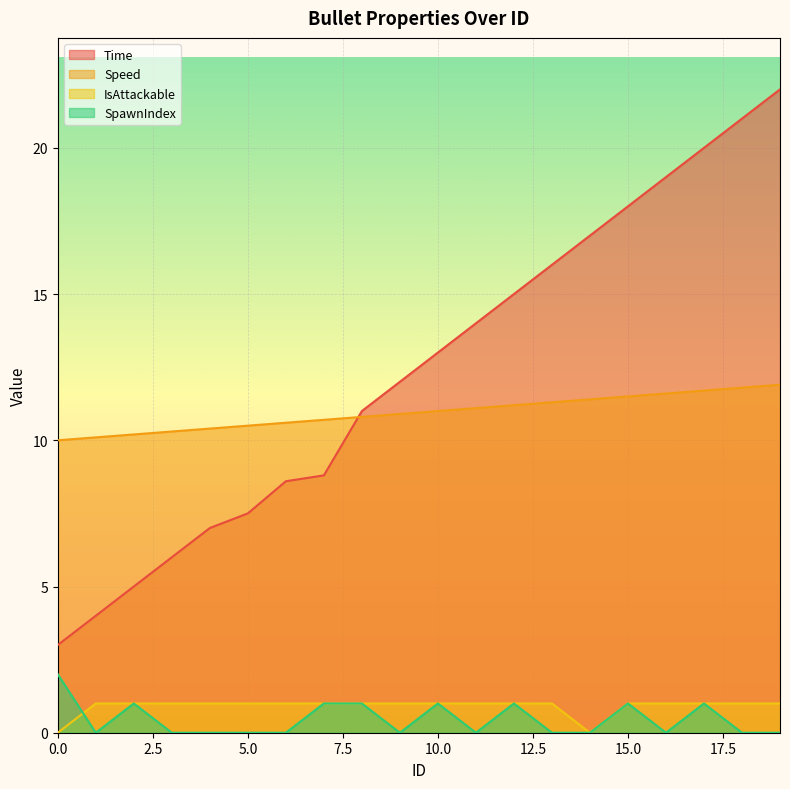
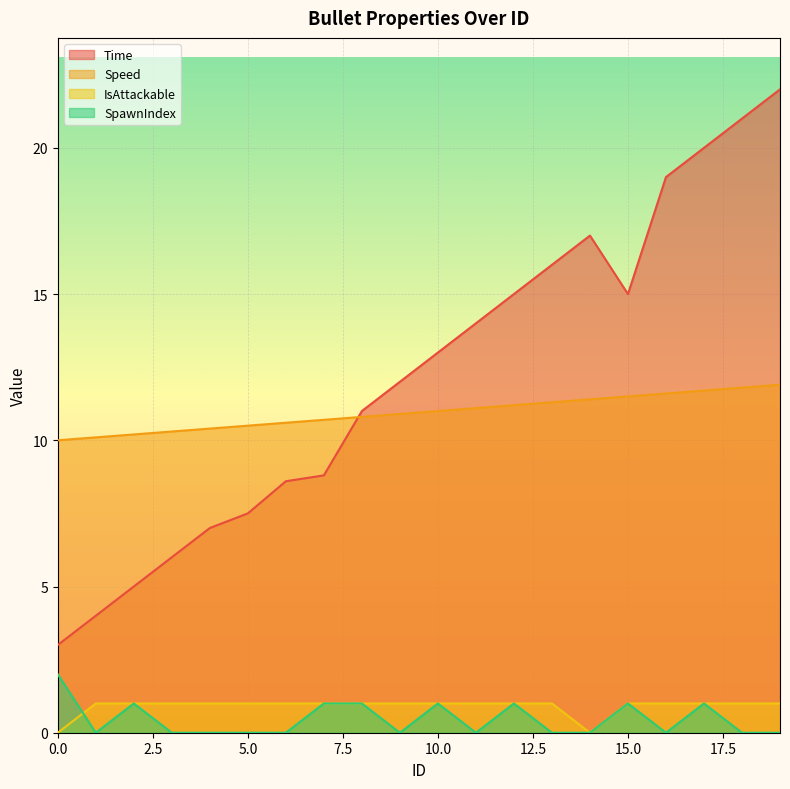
Time, 15.0: 18 -> 15
